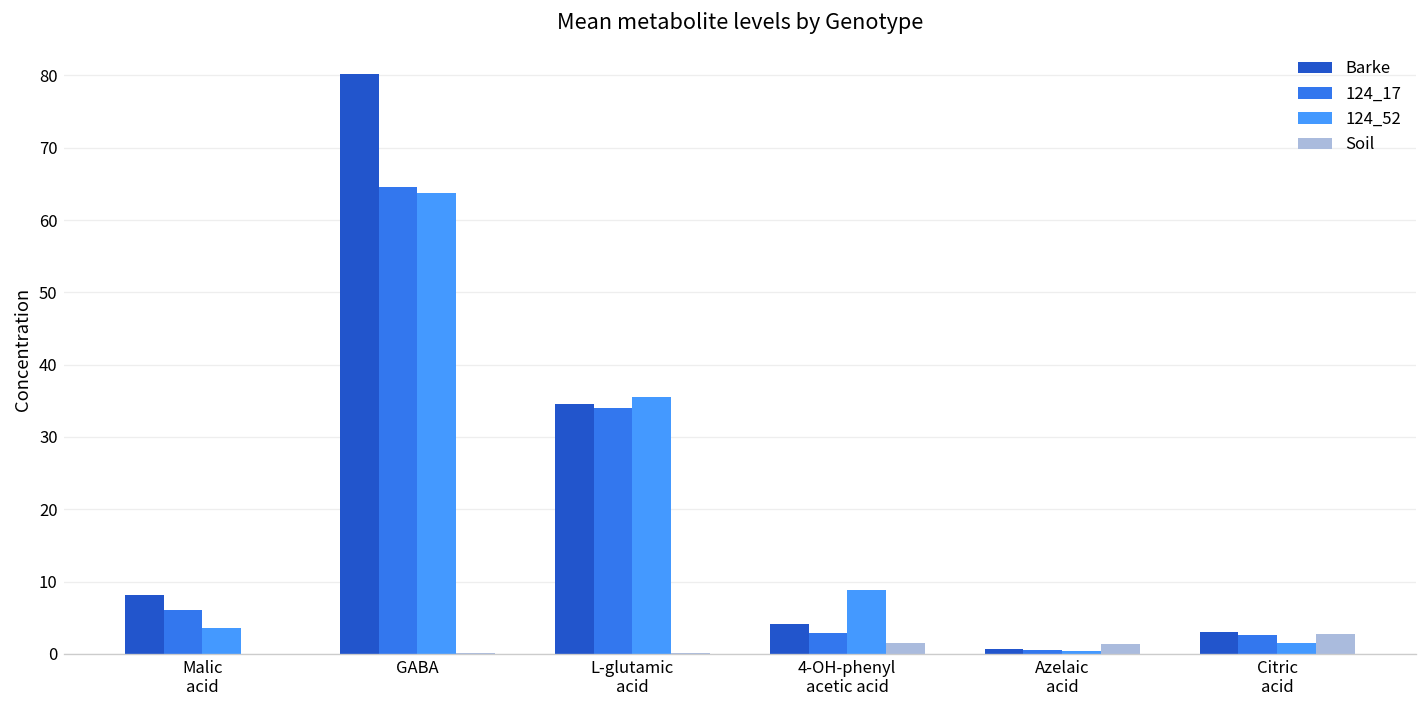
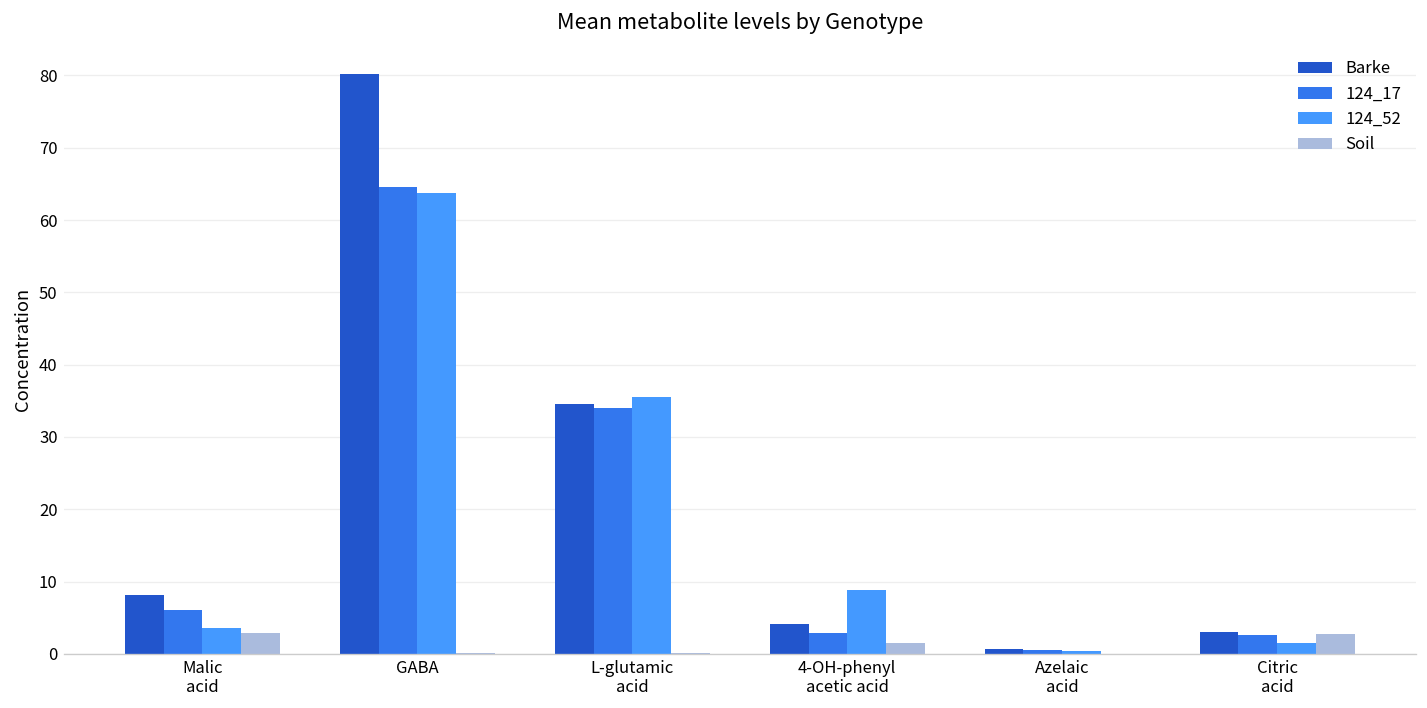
Soil, Malic acid: 0 -> 3
Soil, Azelaic acid: 1 -> 0
